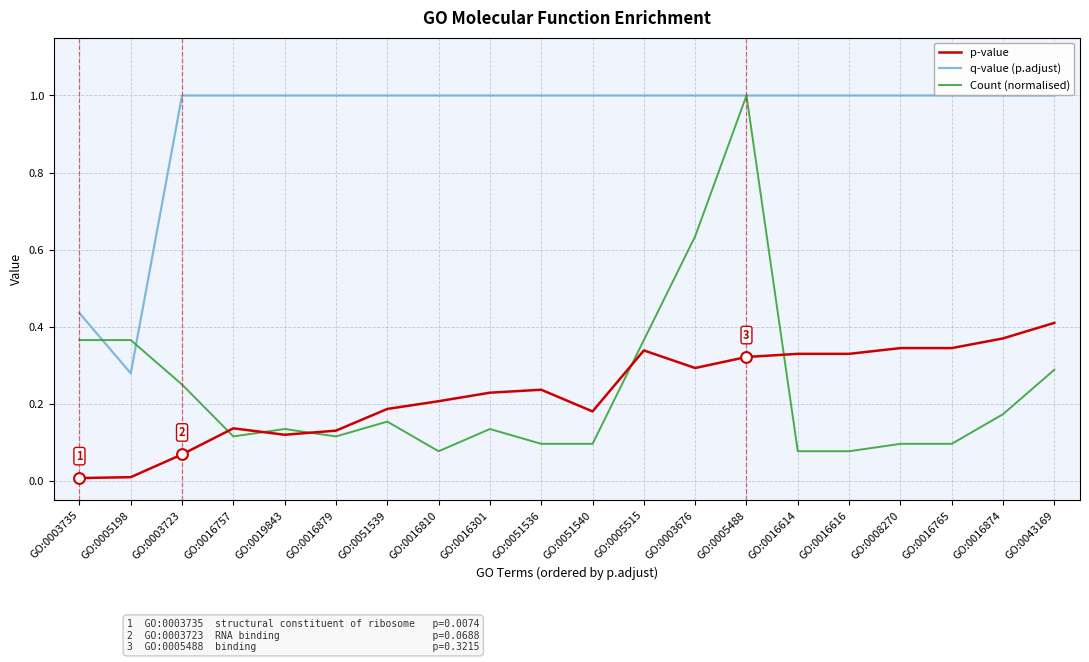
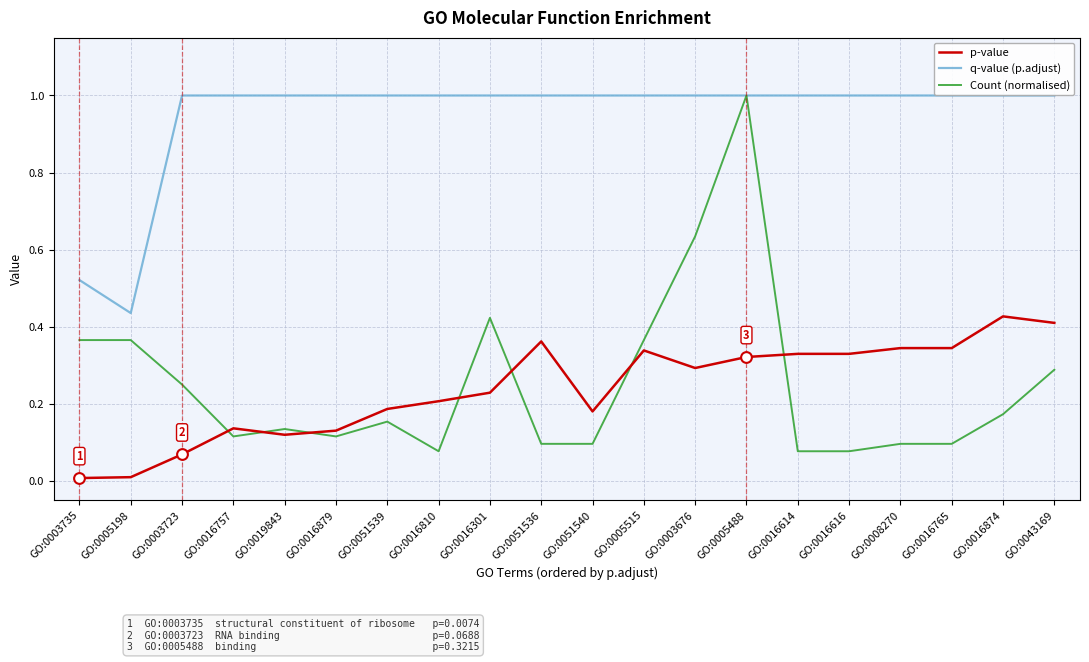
q-value (p.adjust), GO:0003735: 0.44 -> 0.52
q-value (p.adjust), GO:0005198: 0.28 -> 0.44
Count (normalised), GO:0016301: 0.13 -> 0.42
p-value, GO:0051536: 0.24 -> 0.36
p-value, GO:0016874: 0.37 -> 0.43
